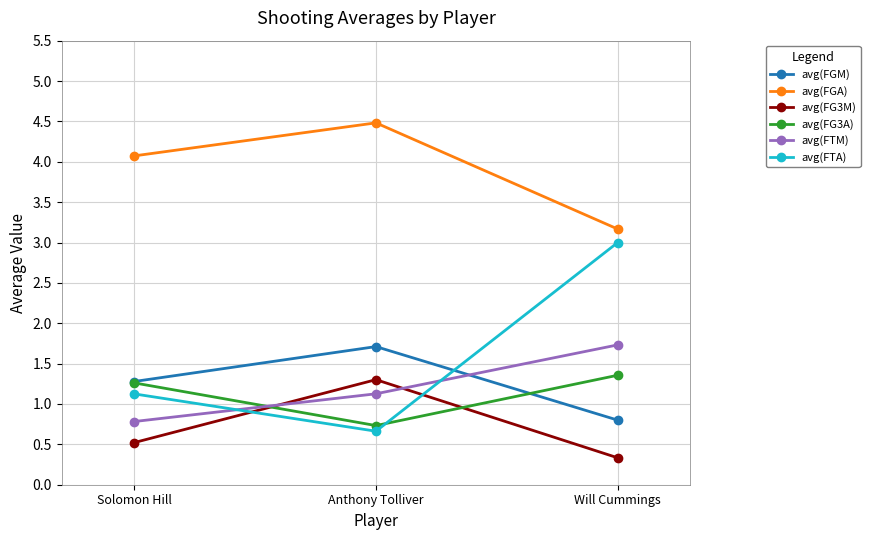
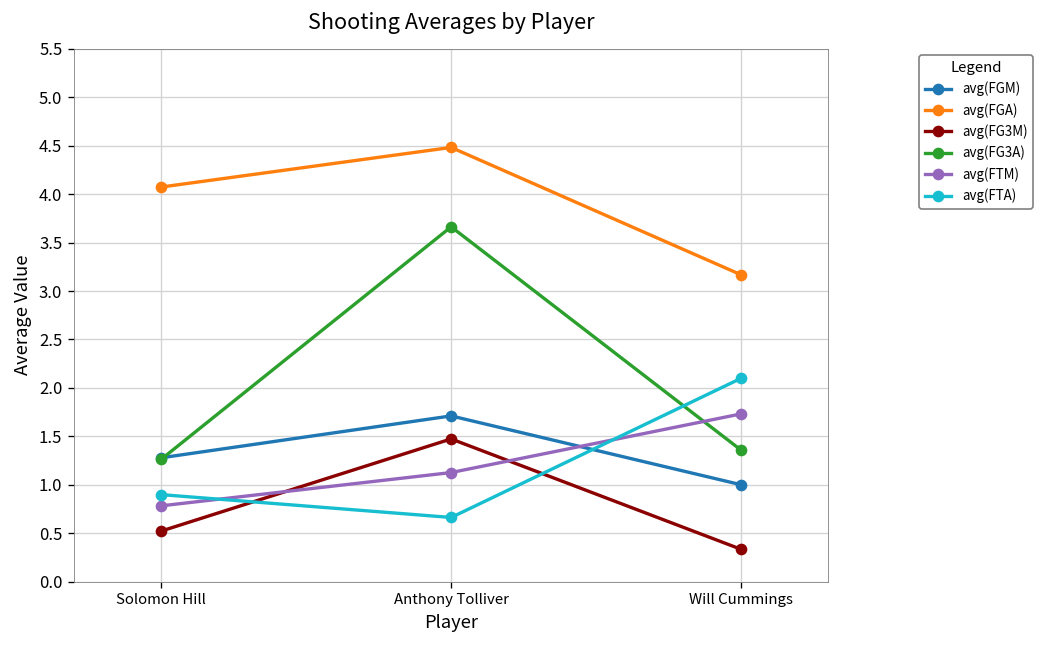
avg(FTA), Solomon Hill: 1.1 -> 0.9
avg(FG3M), Anthony Tolliver: 1.3 -> 1.5
avg(FG3A), Anthony Tolliver: 0.7 -> 3.7
avg(FGM), Will Cummings: 0.8 -> 1.0
avg(FTA), Will Cummings: 3.0 -> 2.1
